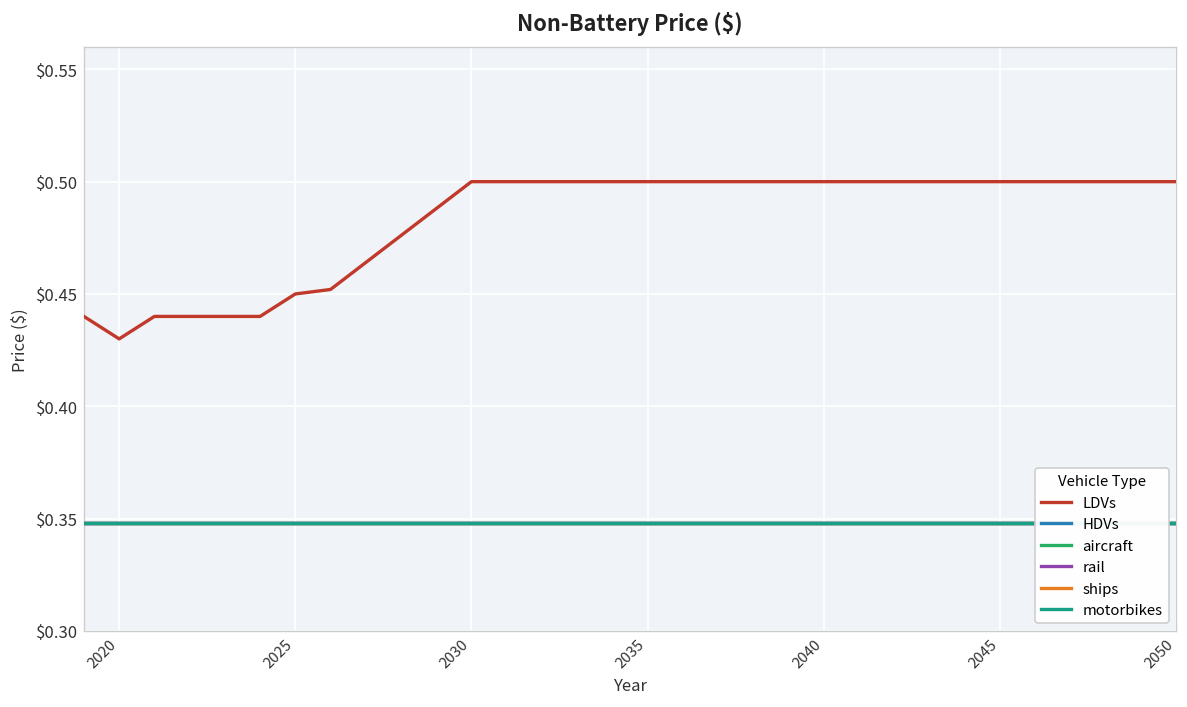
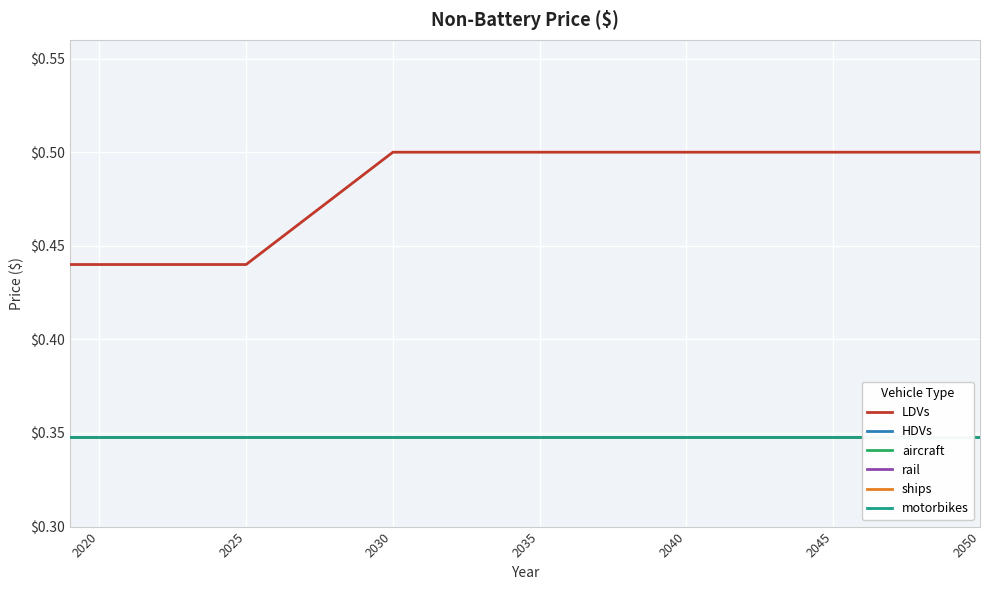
LDVs, 2020: $0.43 -> $0.44
LDVs, 2025: $0.45 -> $0.44
